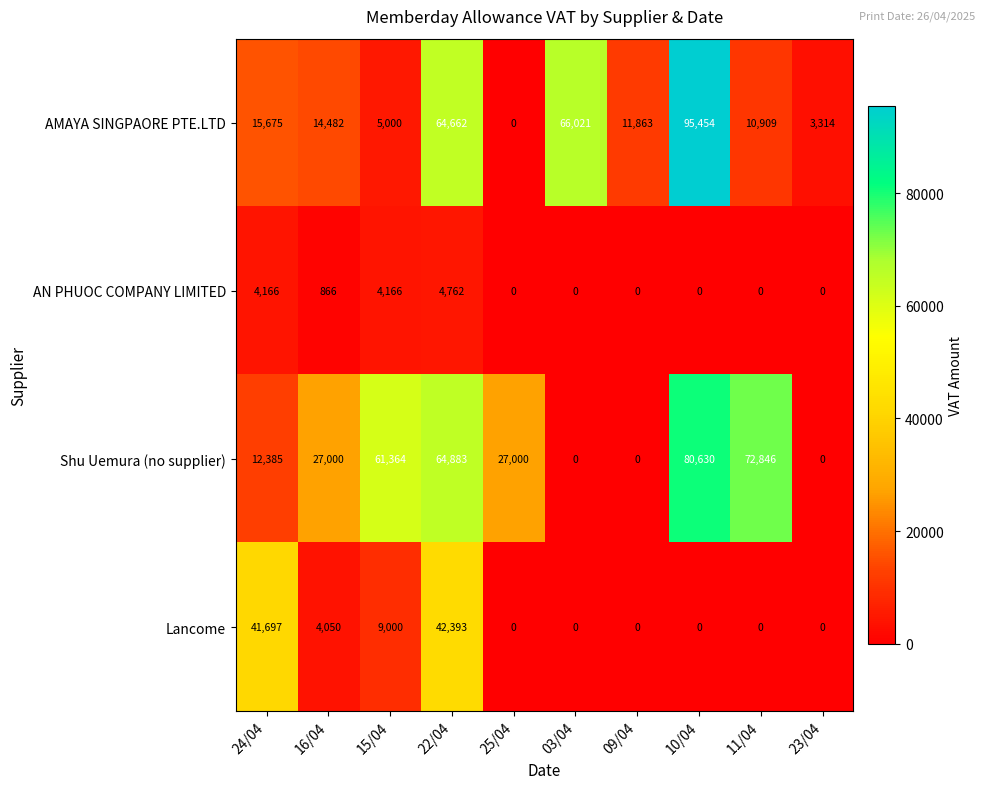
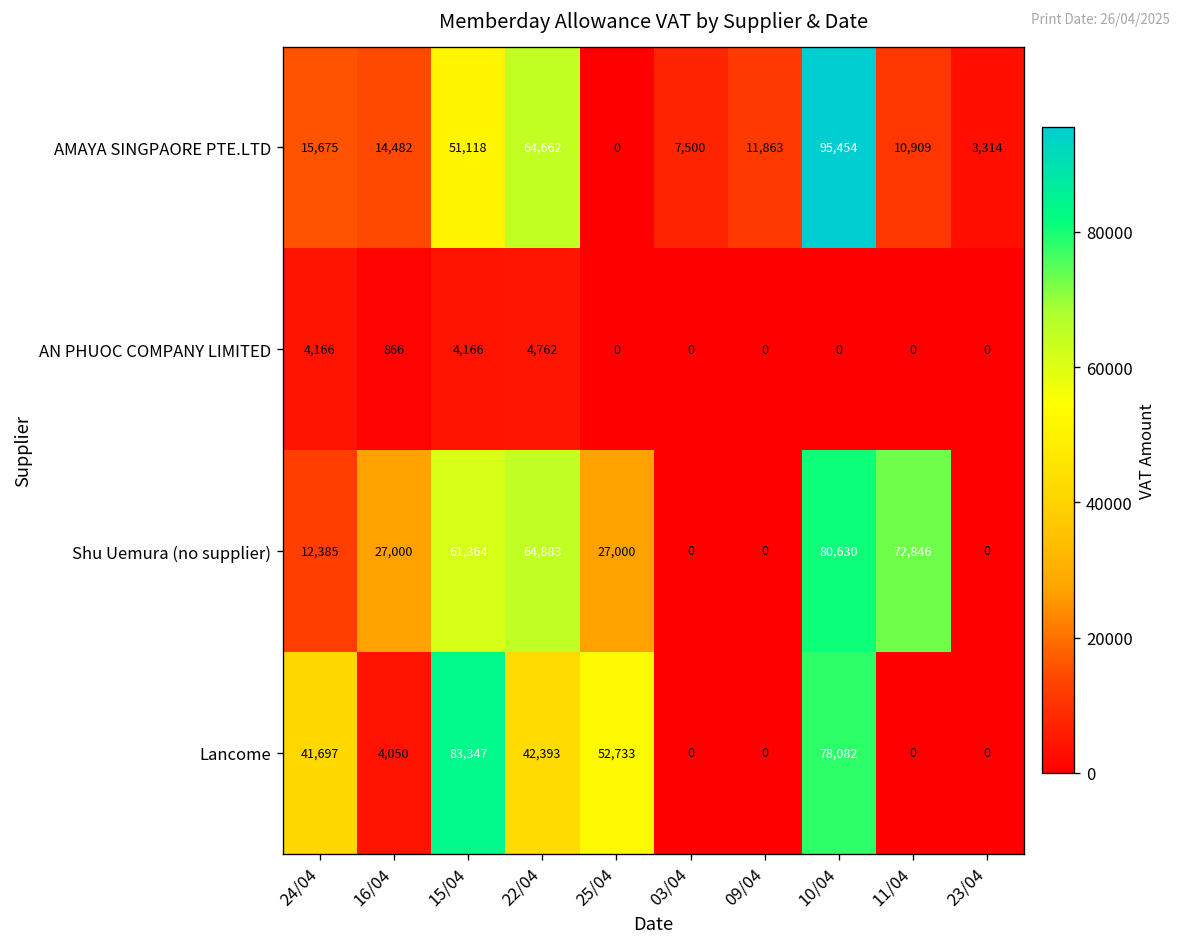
AMAYA SINGPAORE PTE.LTD, 15/04: 5,000 -> 51,118
AMAYA SINGPAORE PTE.LTD, 03/04: 66,021 -> 7,500
Lancome, 15/04: 9,000 -> 83,347
Lancome, 25/04: 0 -> 52,733
Lancome, 10/04: 0 -> 78,082
